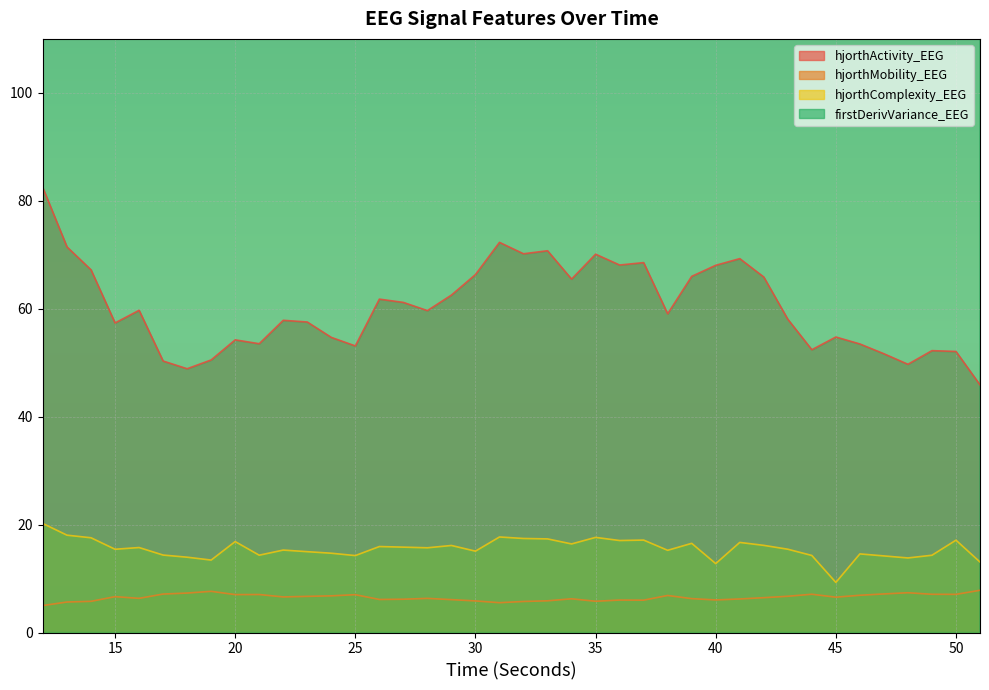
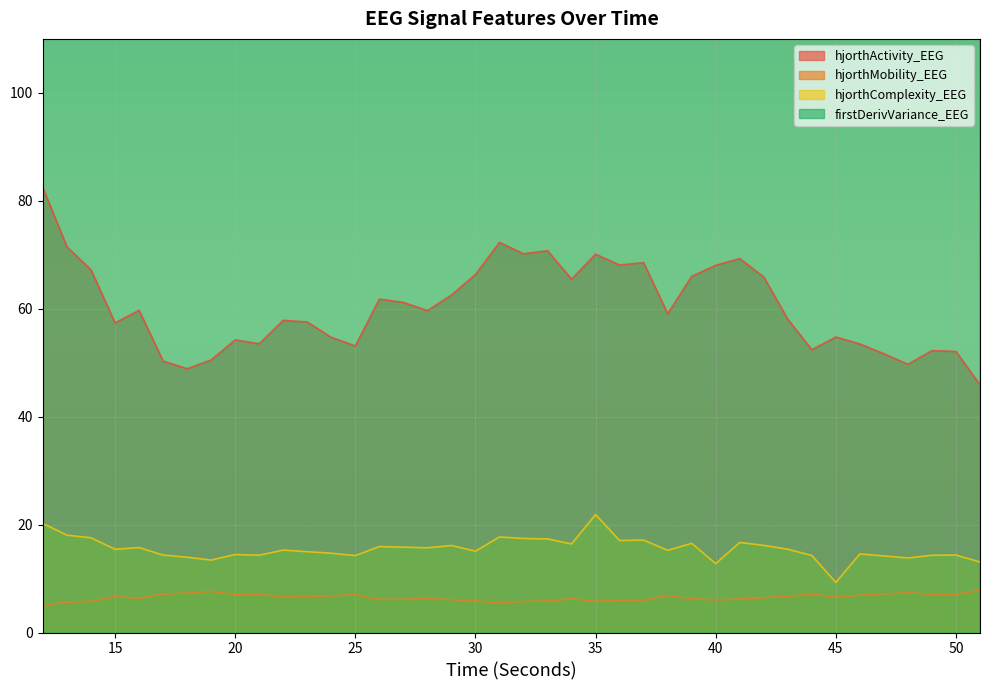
hjorthComplexity_EEG, 20: 17 -> 14
hjorthComplexity_EEG, 35: 18 -> 22
hjorthComplexity_EEG, 50: 17 -> 14
